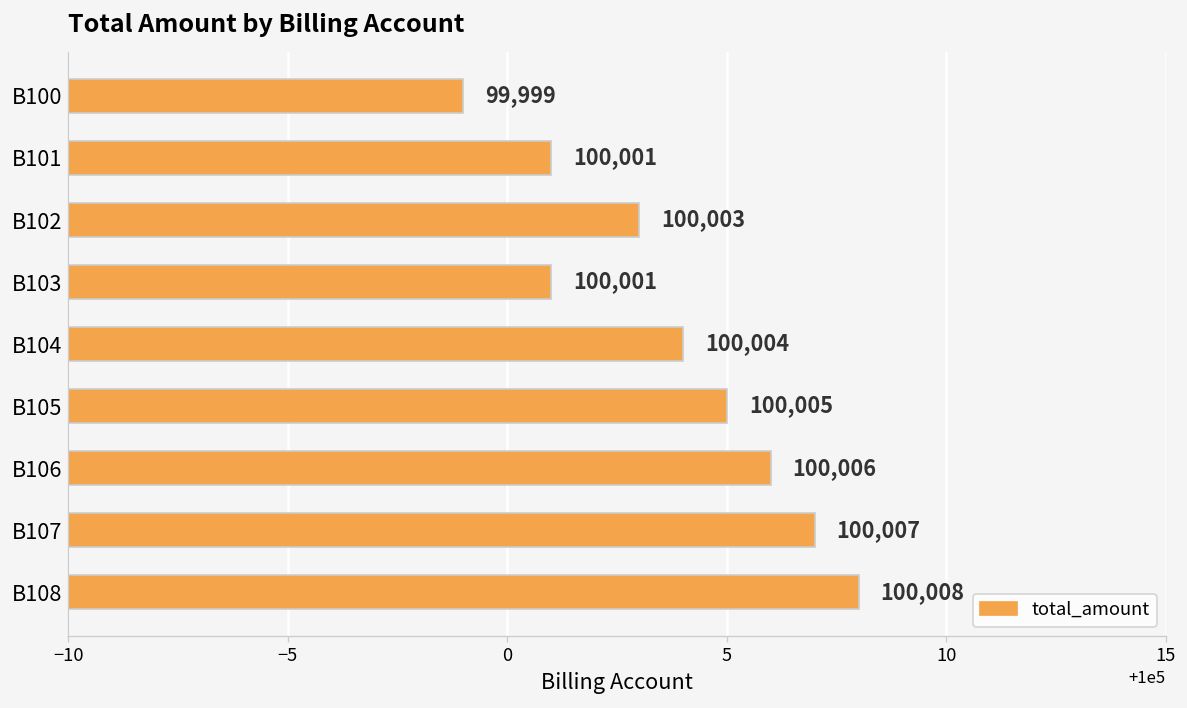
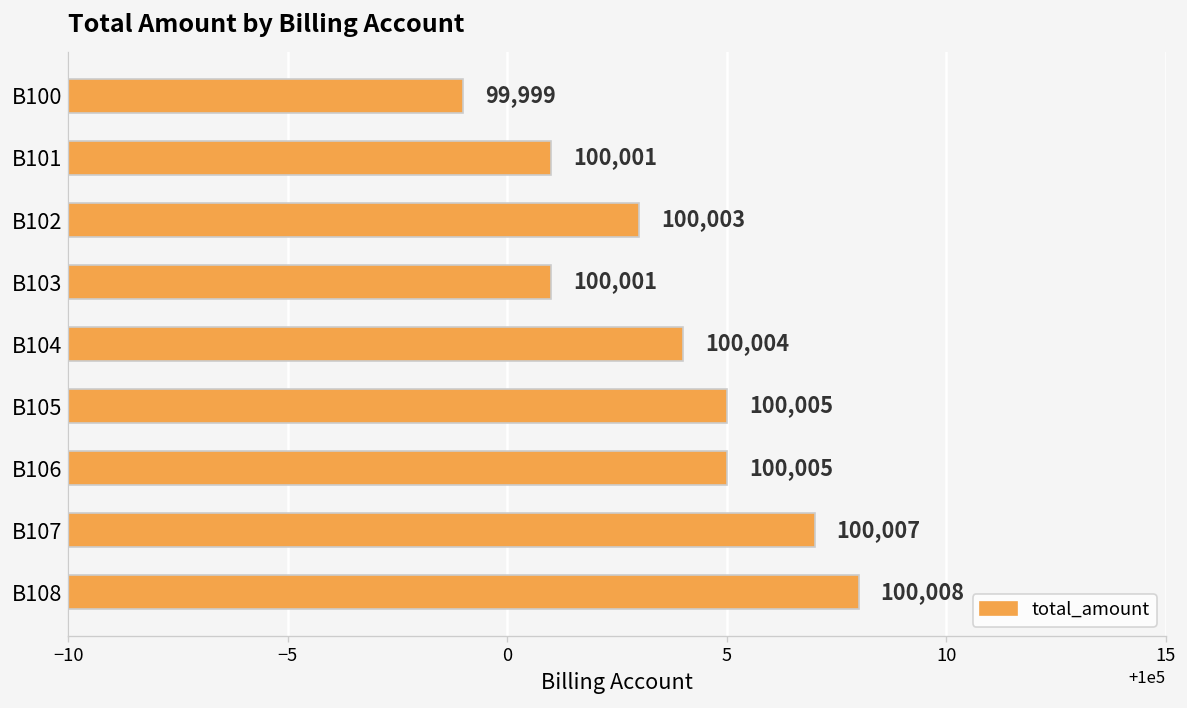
B106: 100,006 -> 100,005
